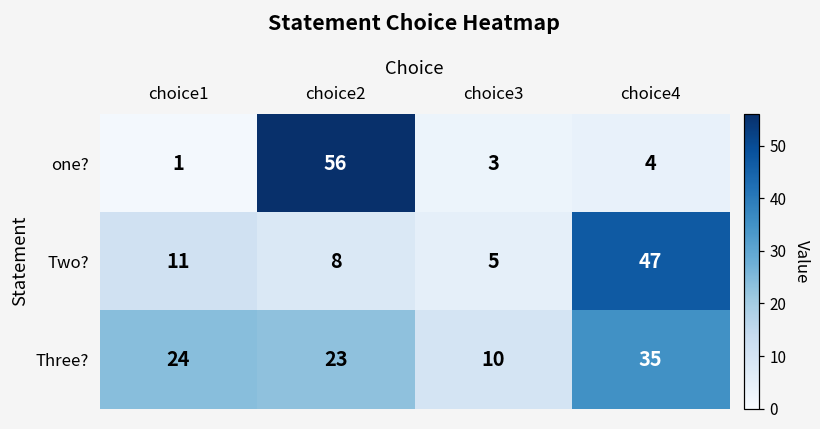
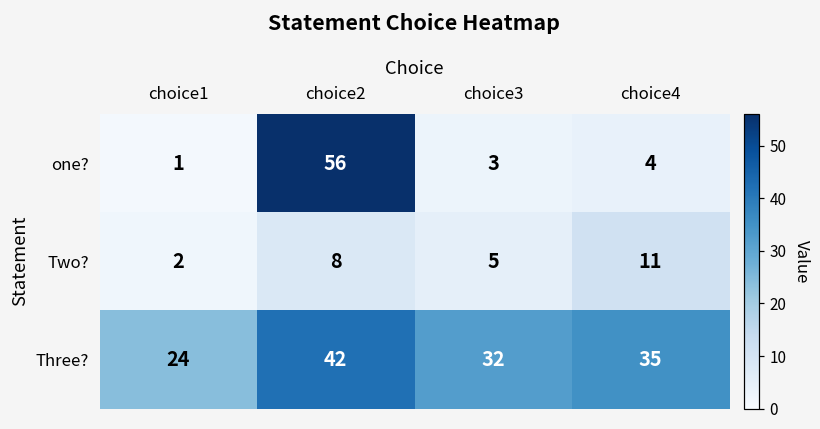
Two?, choice1: 11 -> 2
Two?, choice4: 47 -> 11
Three?, choice2: 23 -> 42
Three?, choice3: 10 -> 32
